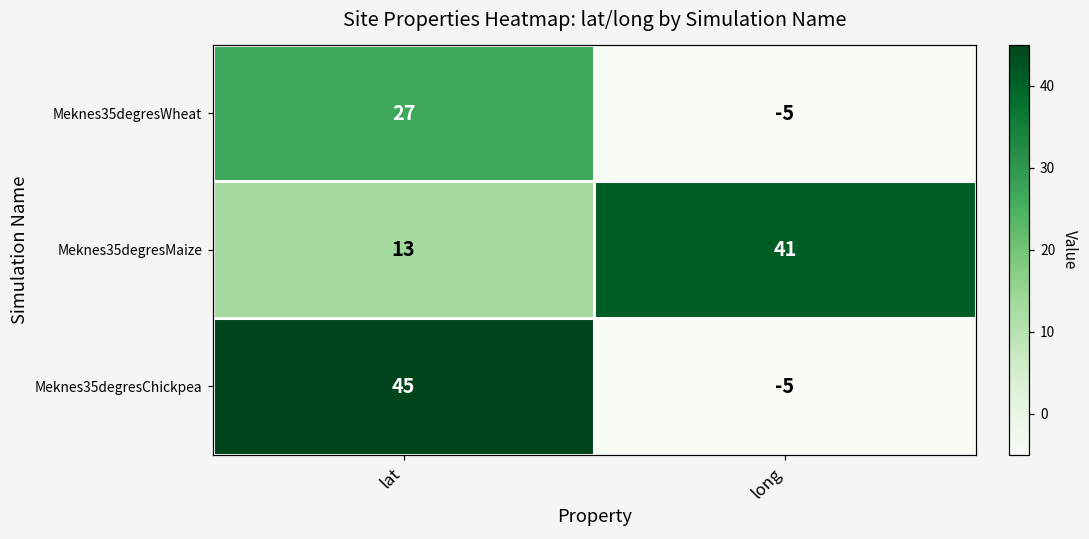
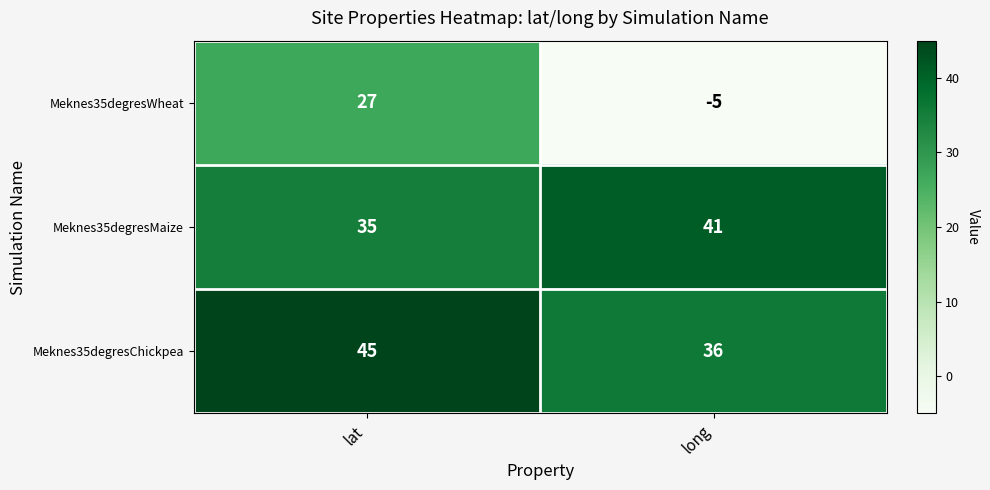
Meknes35degresMaize, lat: 13 -> 35
Meknes35degresChickpea, long: -5 -> 36
